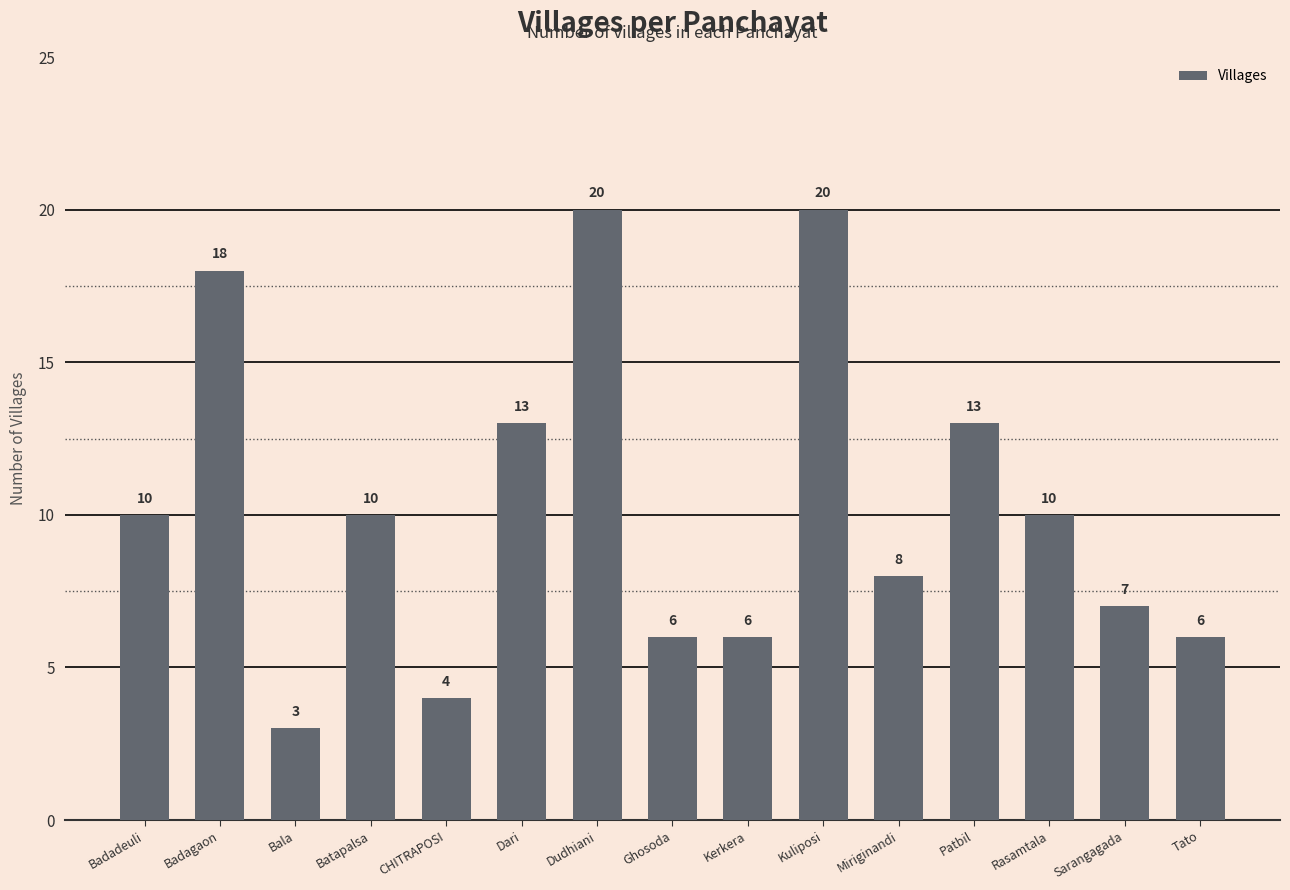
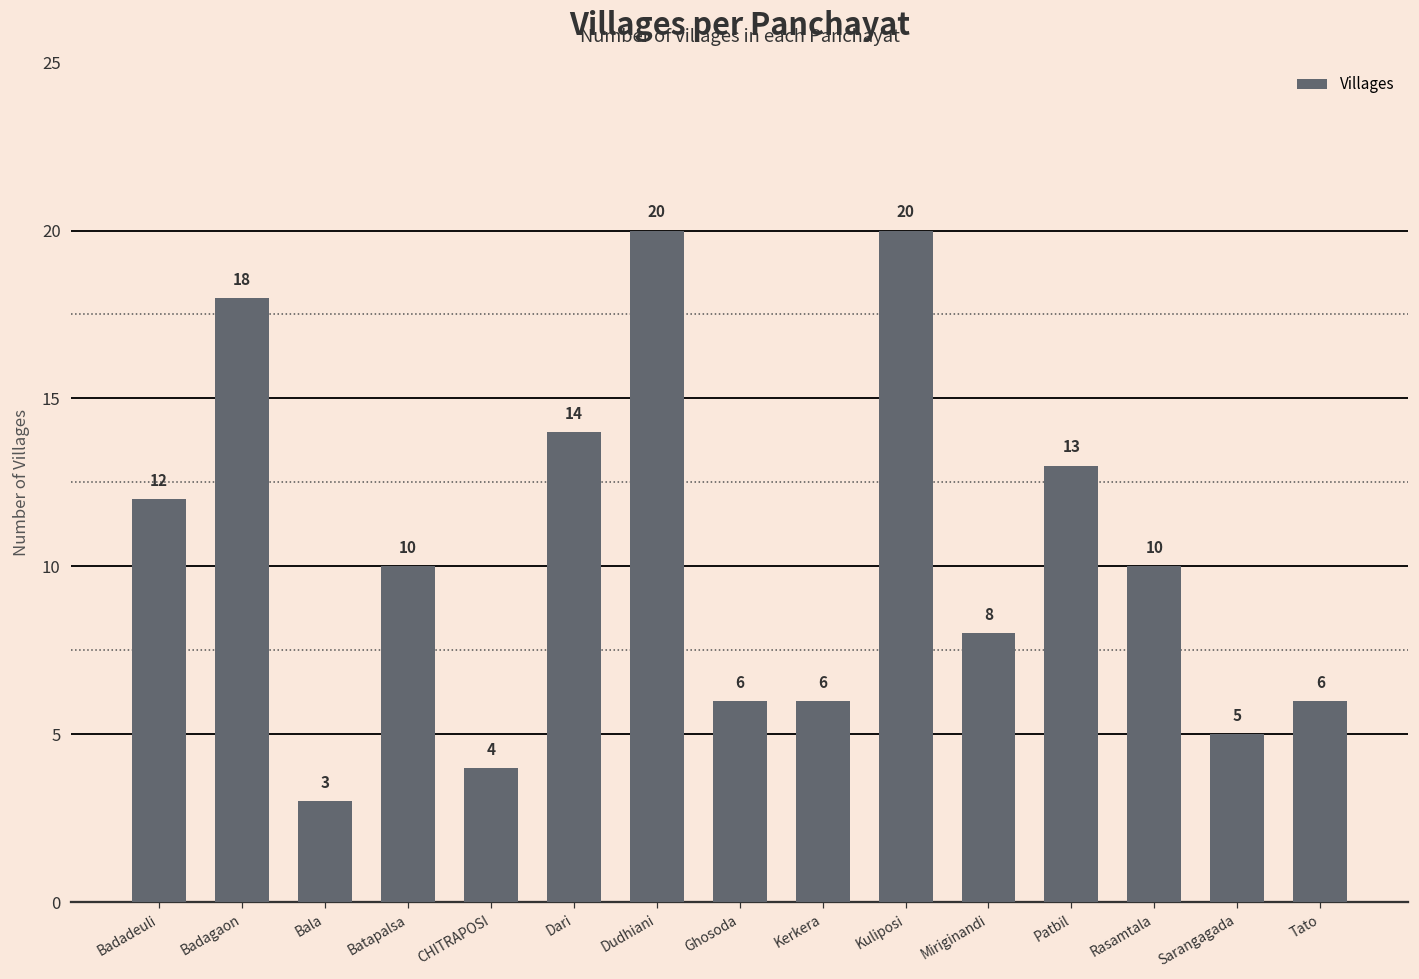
Badadeuli: 10 -> 12
Dari: 13 -> 14
Sarangagada: 7 -> 5
